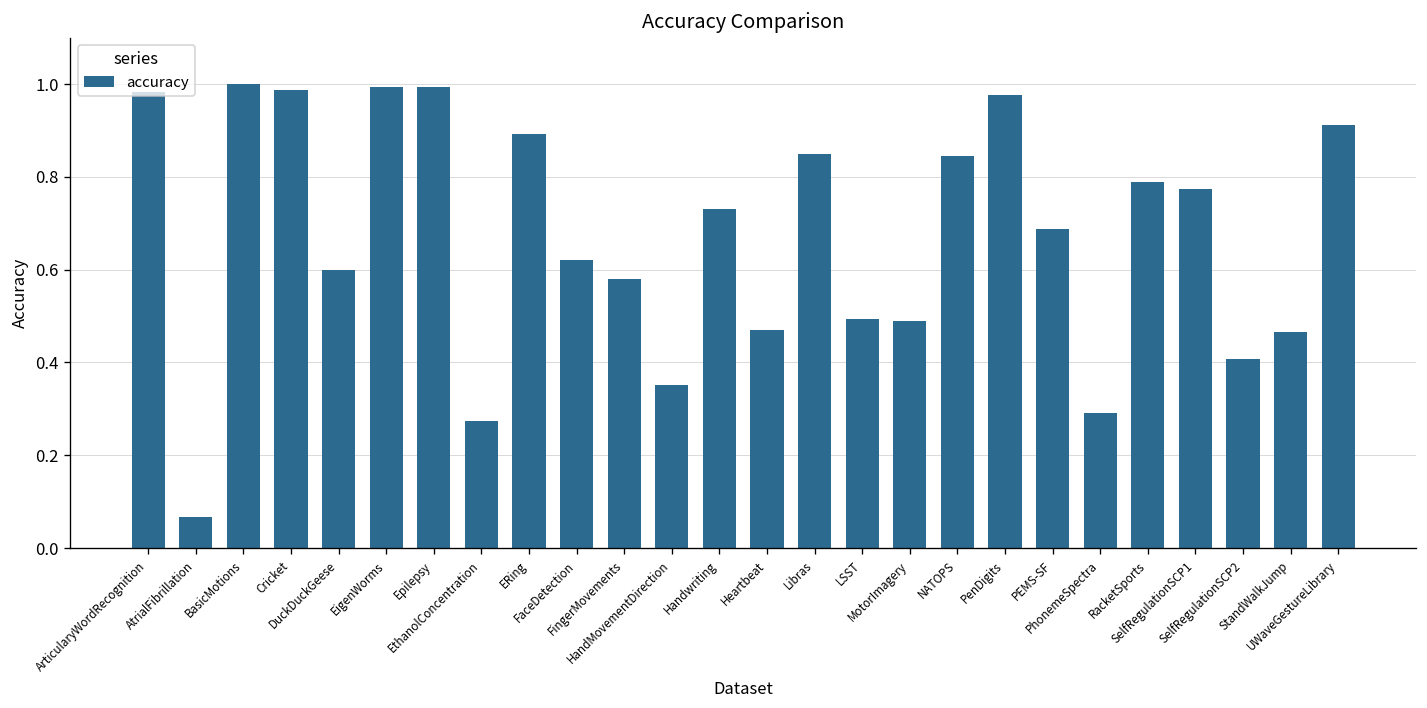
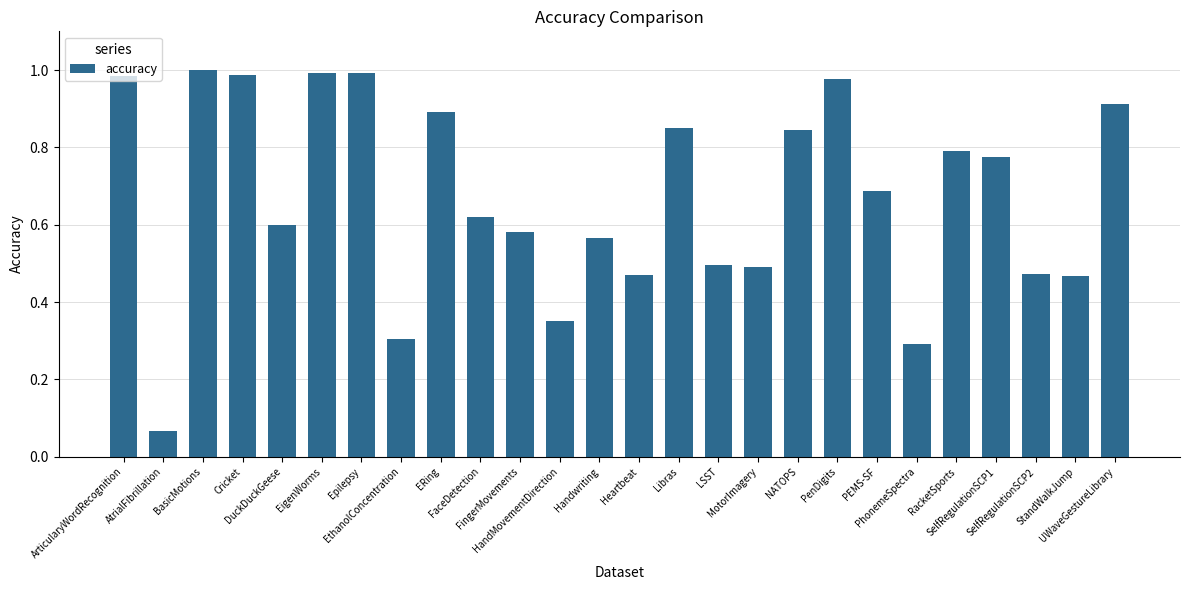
EthanolConcentration: 0.27 -> 0.30
Handwriting: 0.73 -> 0.57
SelfRegulationSCP2: 0.41 -> 0.47
